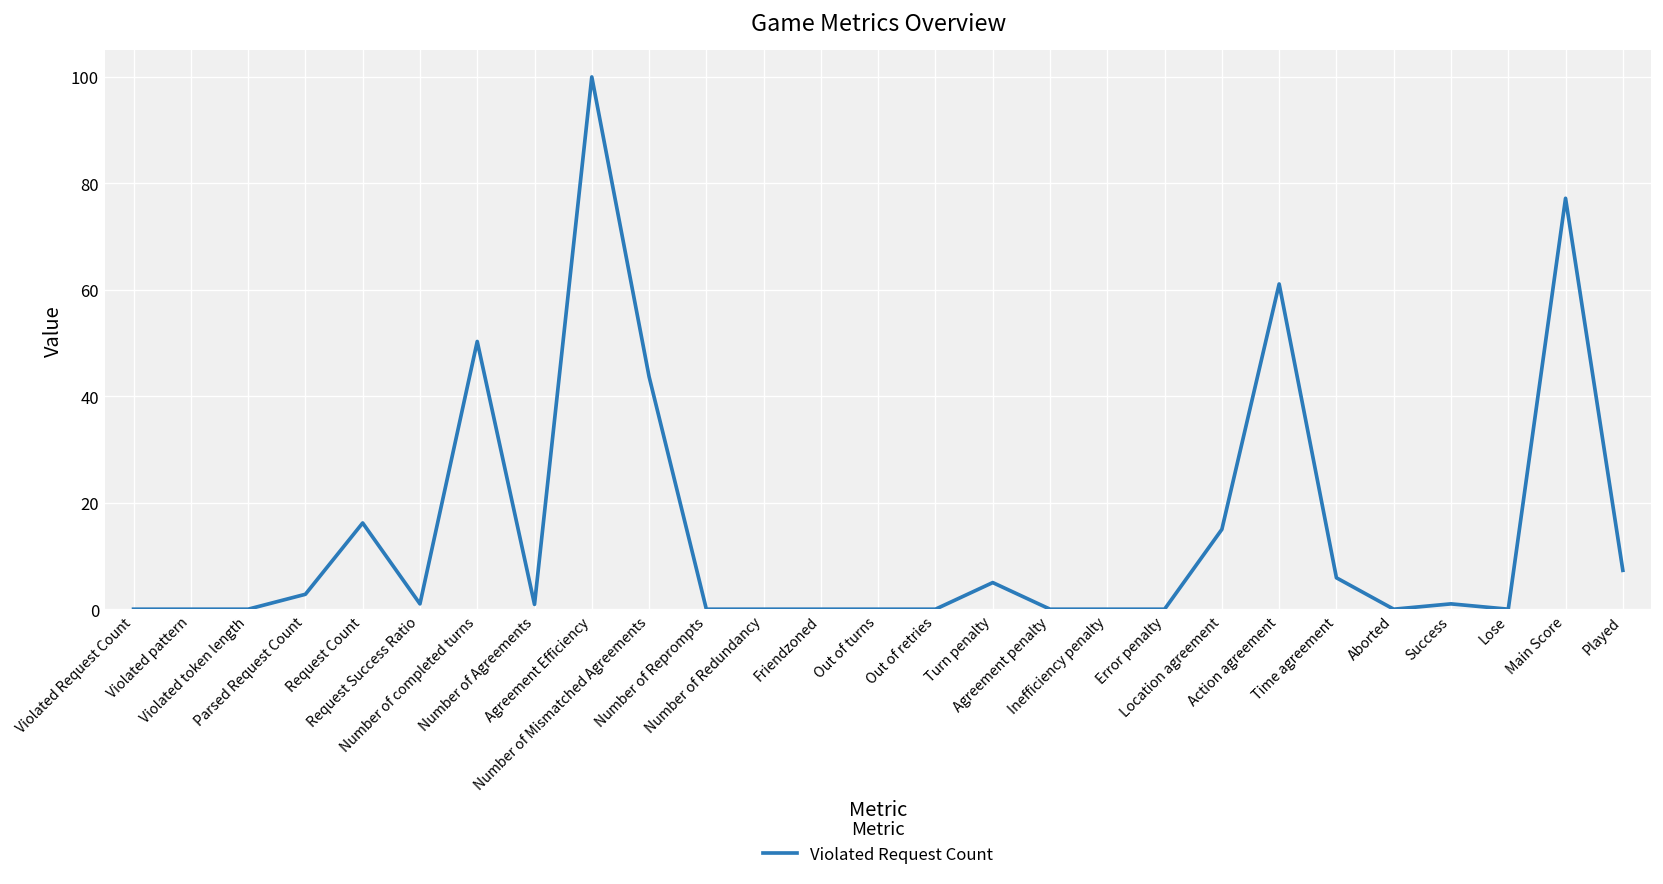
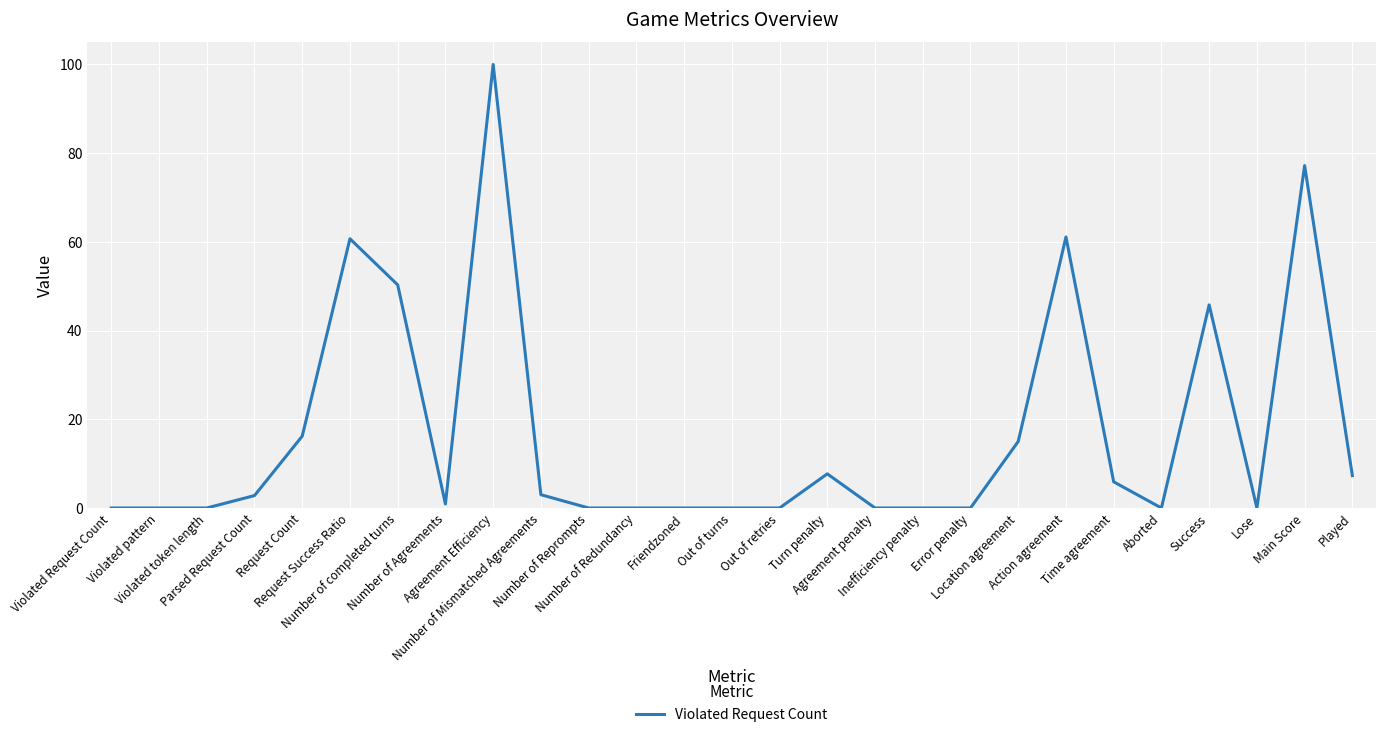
Request Success Ratio: 1 -> 61
Number of Mismatched Agreements: 44 -> 3
Turn penalty: 5 -> 8
Success: 1 -> 46
